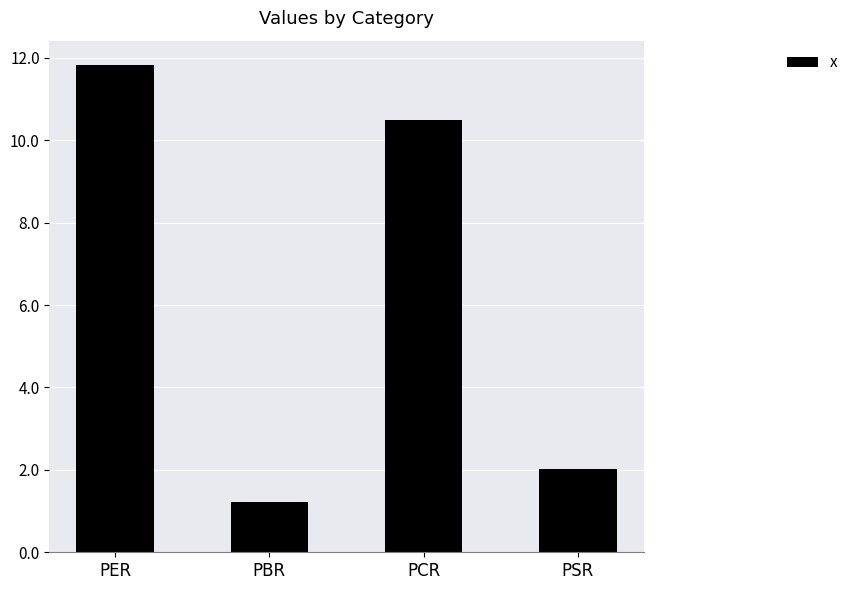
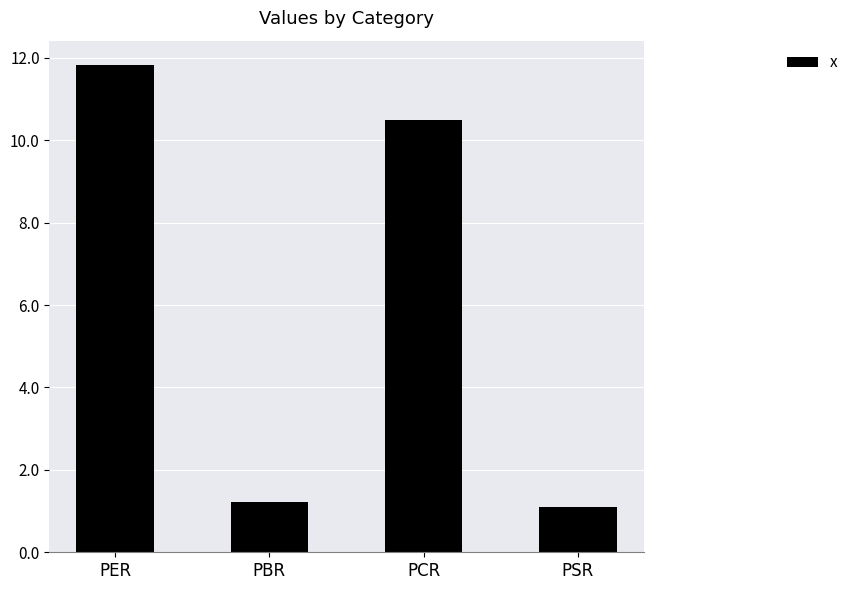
PSR: 2.0 -> 1.1
